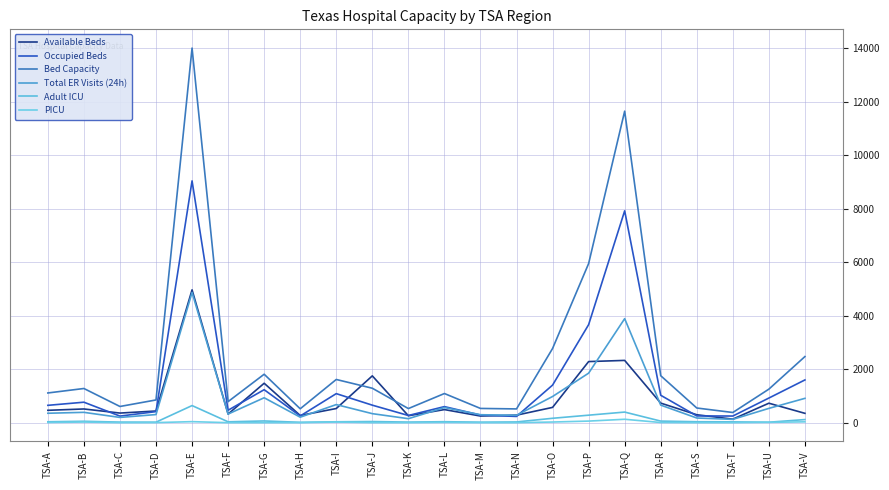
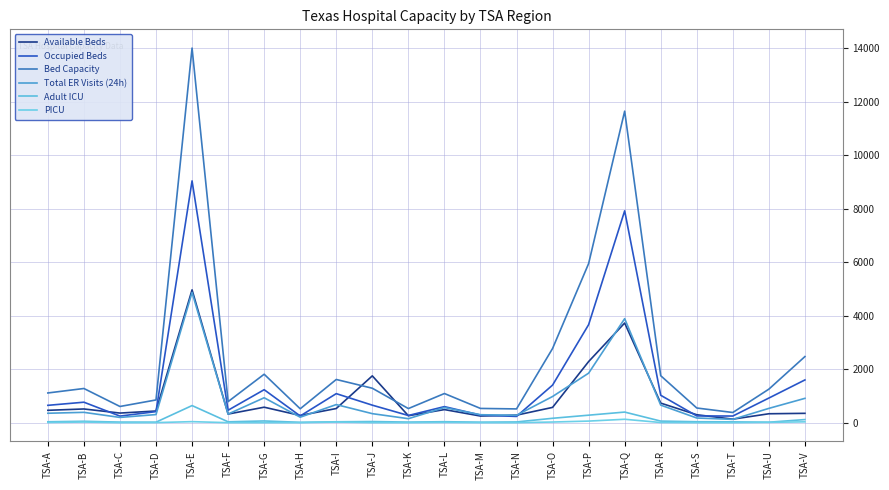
Available Beds, TSA-G: 1500 -> 600
Available Beds, TSA-Q: 2300 -> 3700
Available Beds, TSA-U: 700 -> 300
